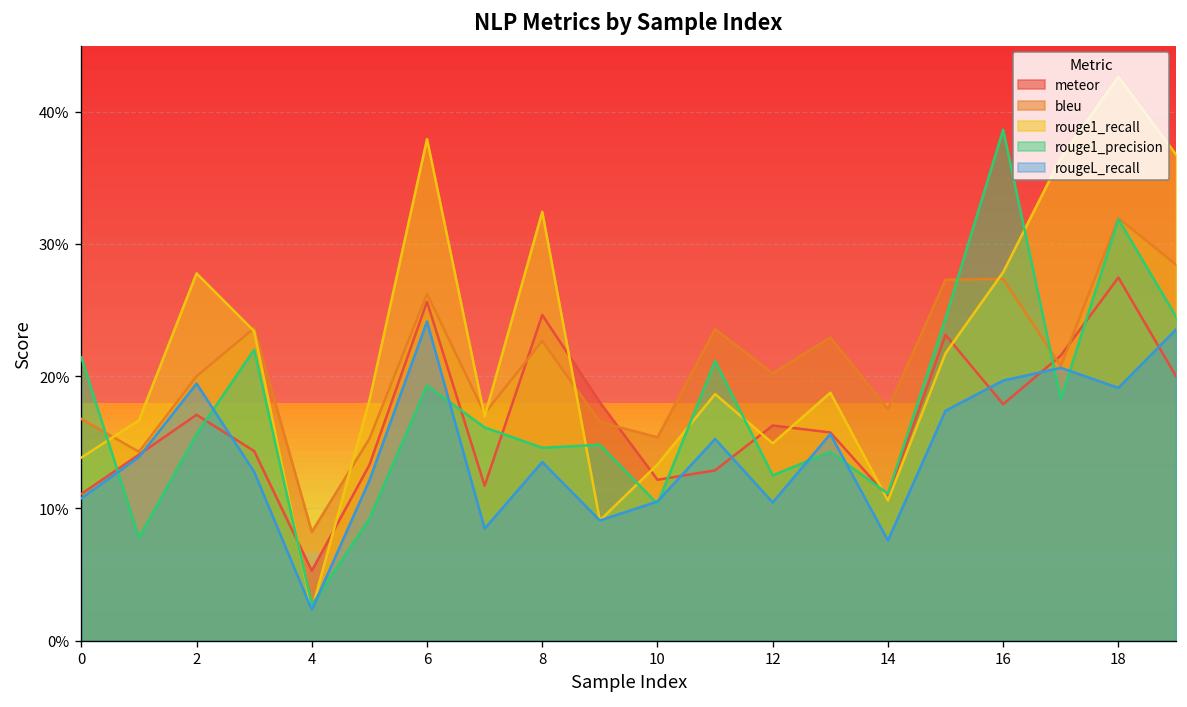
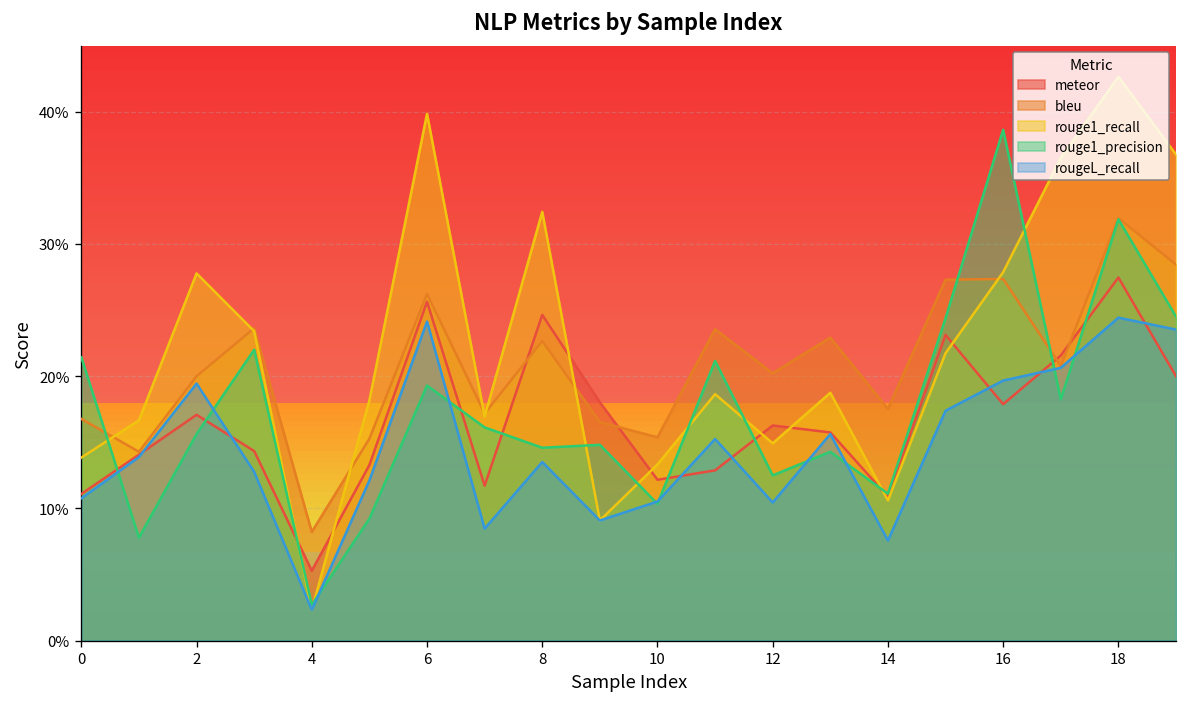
rouge1_recall, 6: 37.9% -> 39.8%
rougeL_recall, 18: 19.1% -> 24.4%
